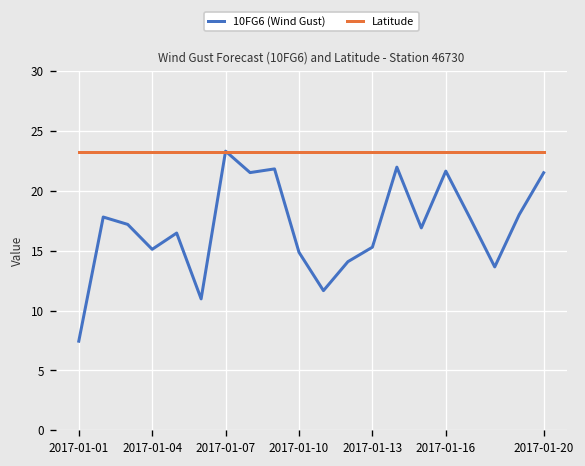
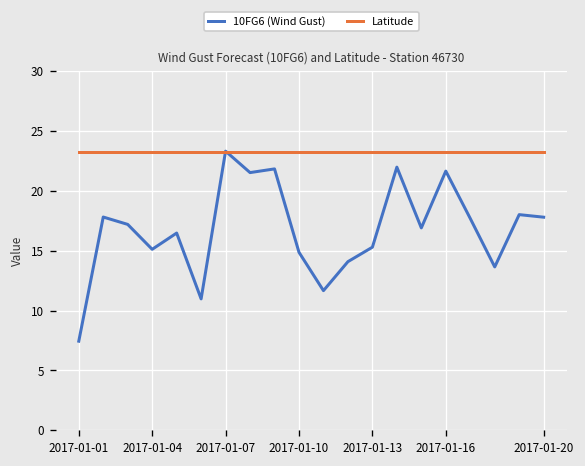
10FG6 (Wind Gust), 2017-01-20: 22 -> 18
